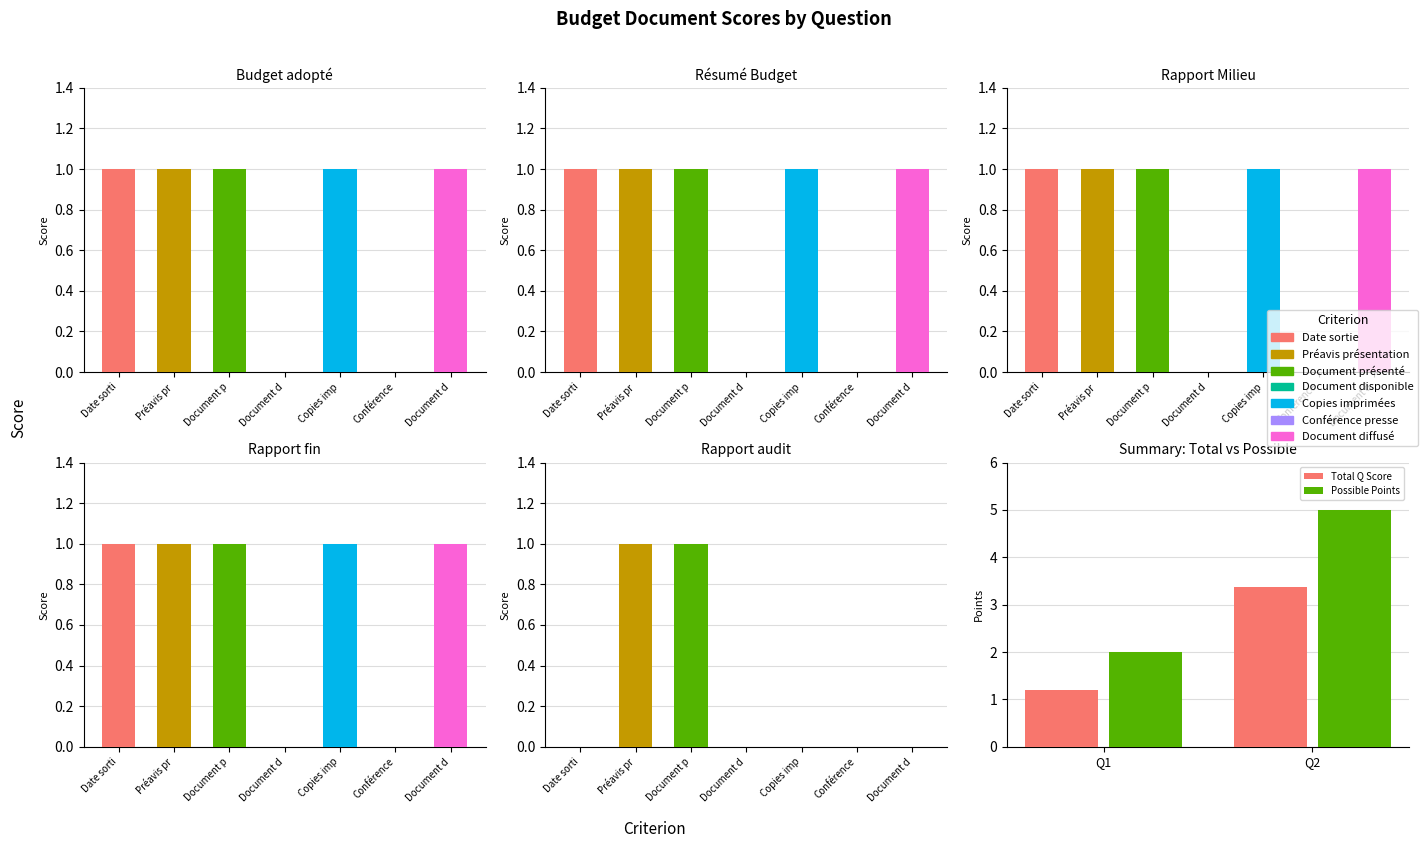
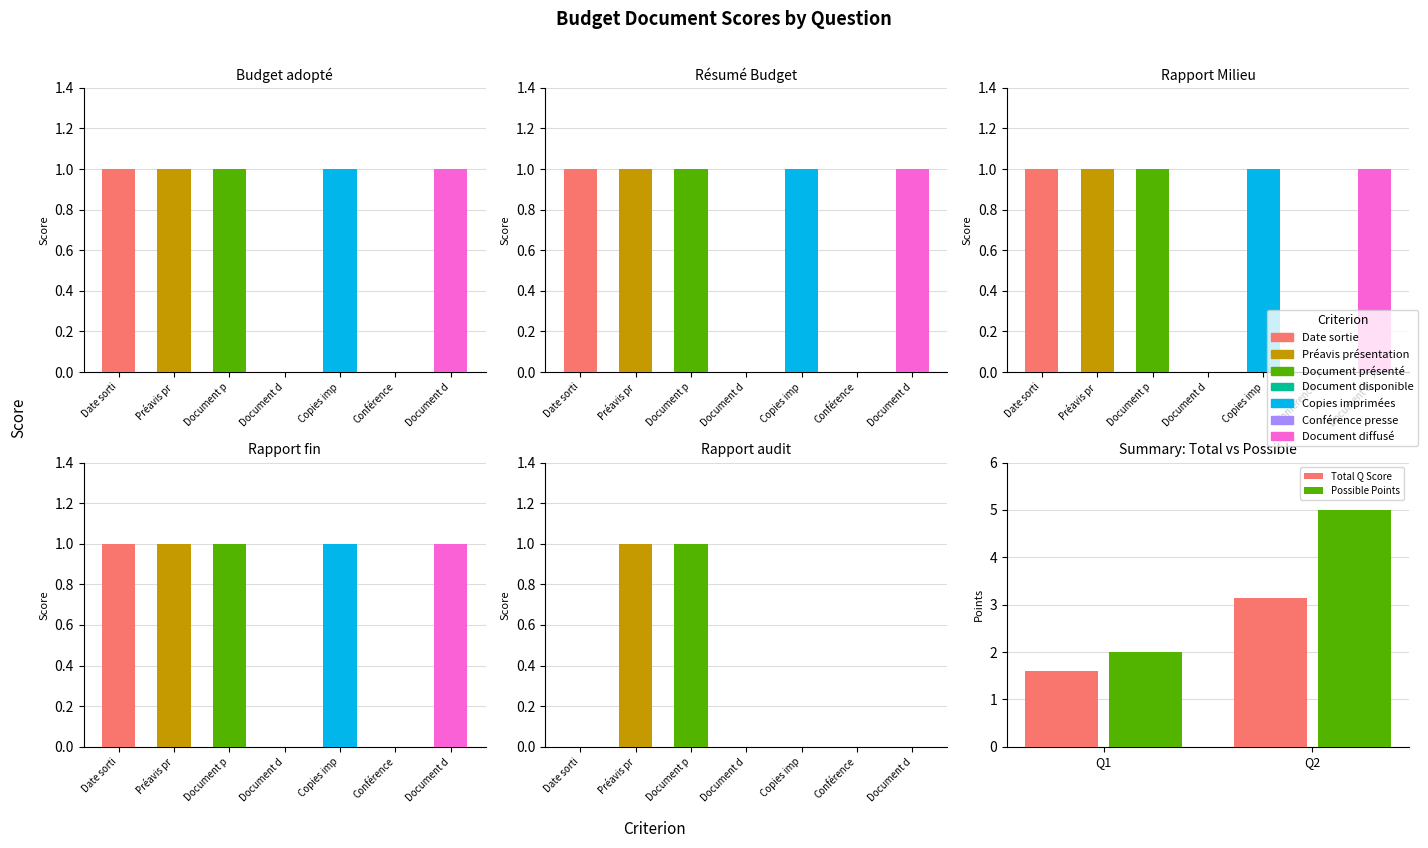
Summary: Total vs Possible, Total Q Score, Q1: 1.2 -> 1.6
Summary: Total vs Possible, Total Q Score, Q2: 3.4 -> 3.1
